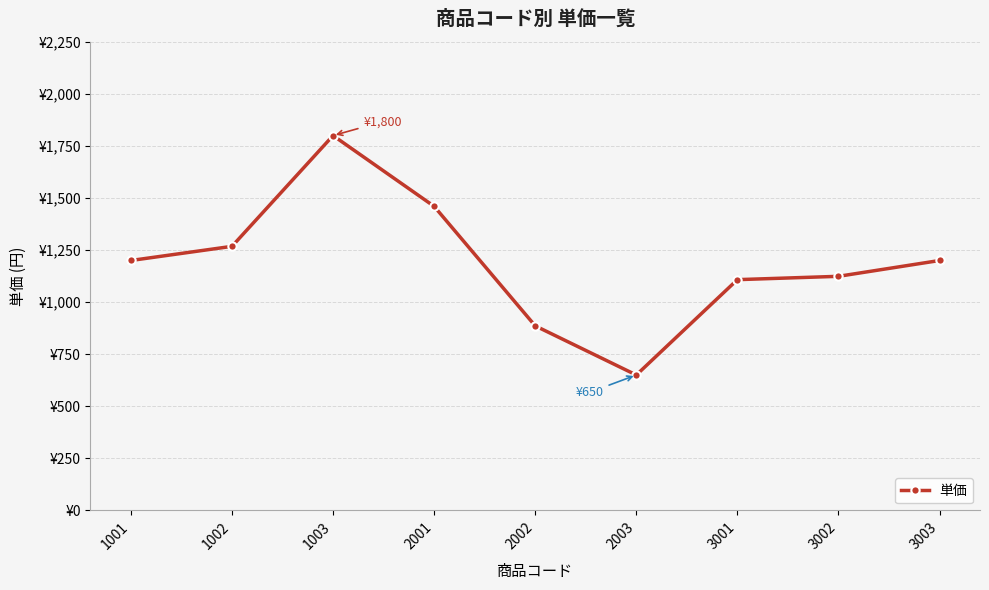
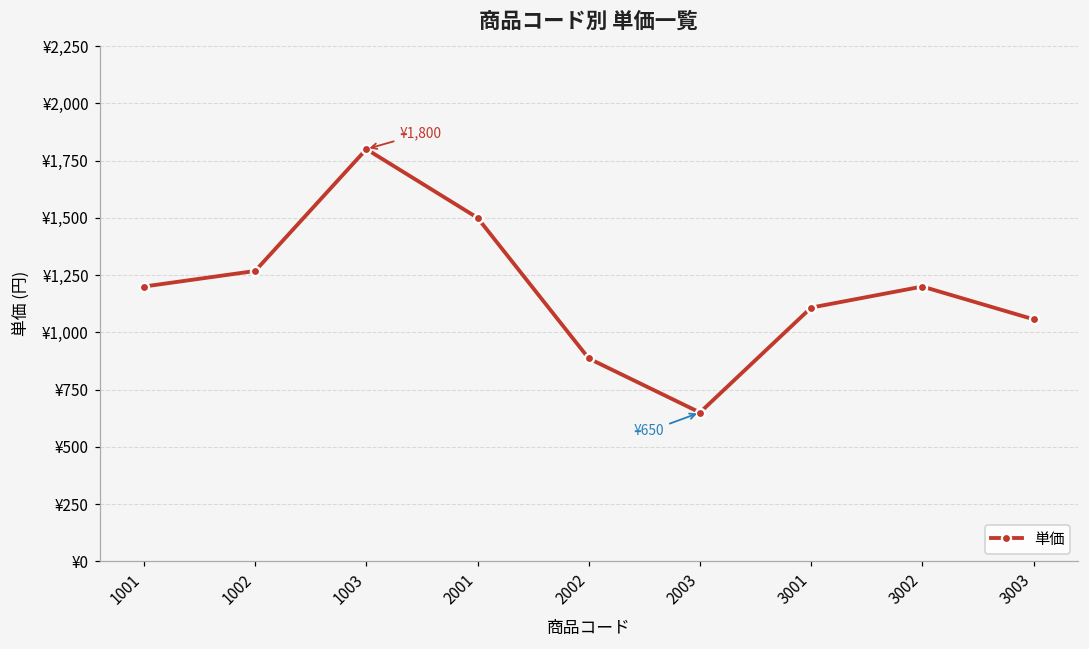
2001: ¥1,460 -> ¥1,500
3002: ¥1,120 -> ¥1,200
3003: ¥1,200 -> ¥1,060
